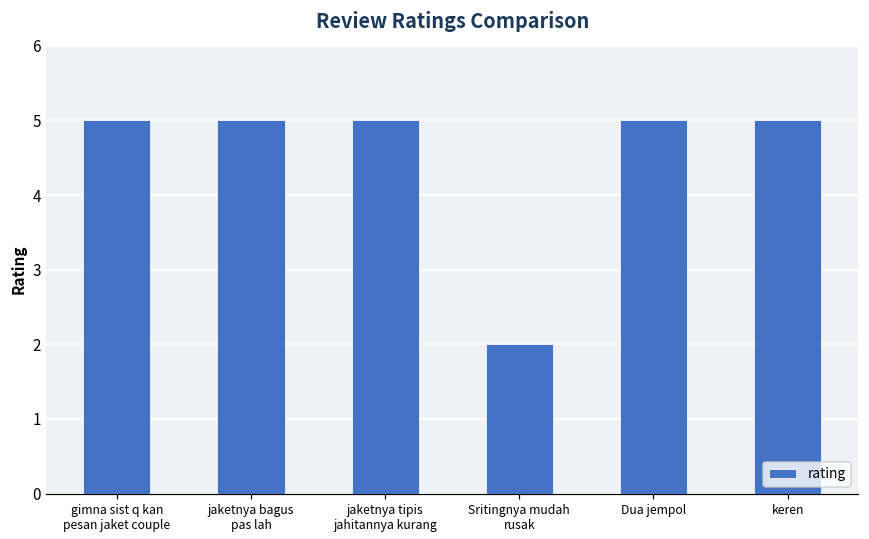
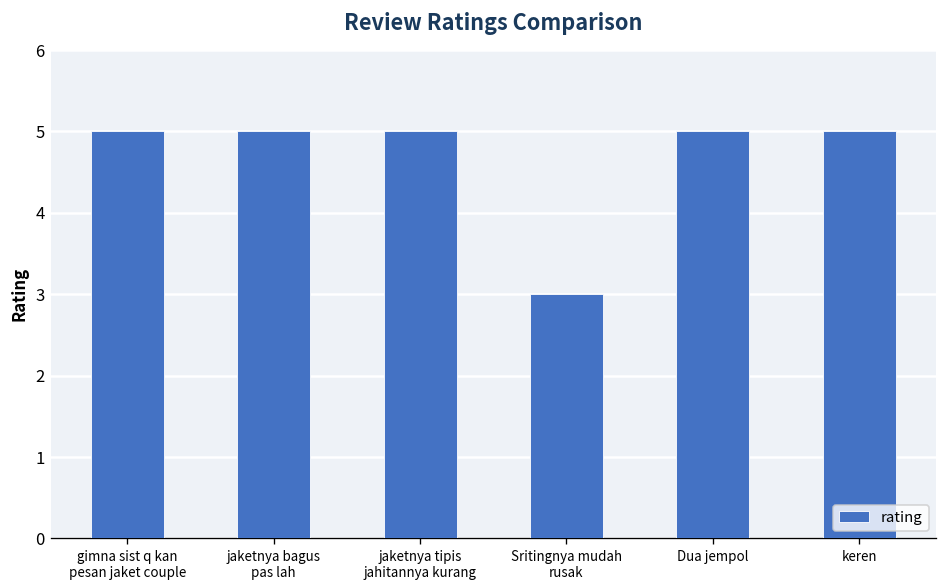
Sritingnya mudah rusak: 2 -> 3
